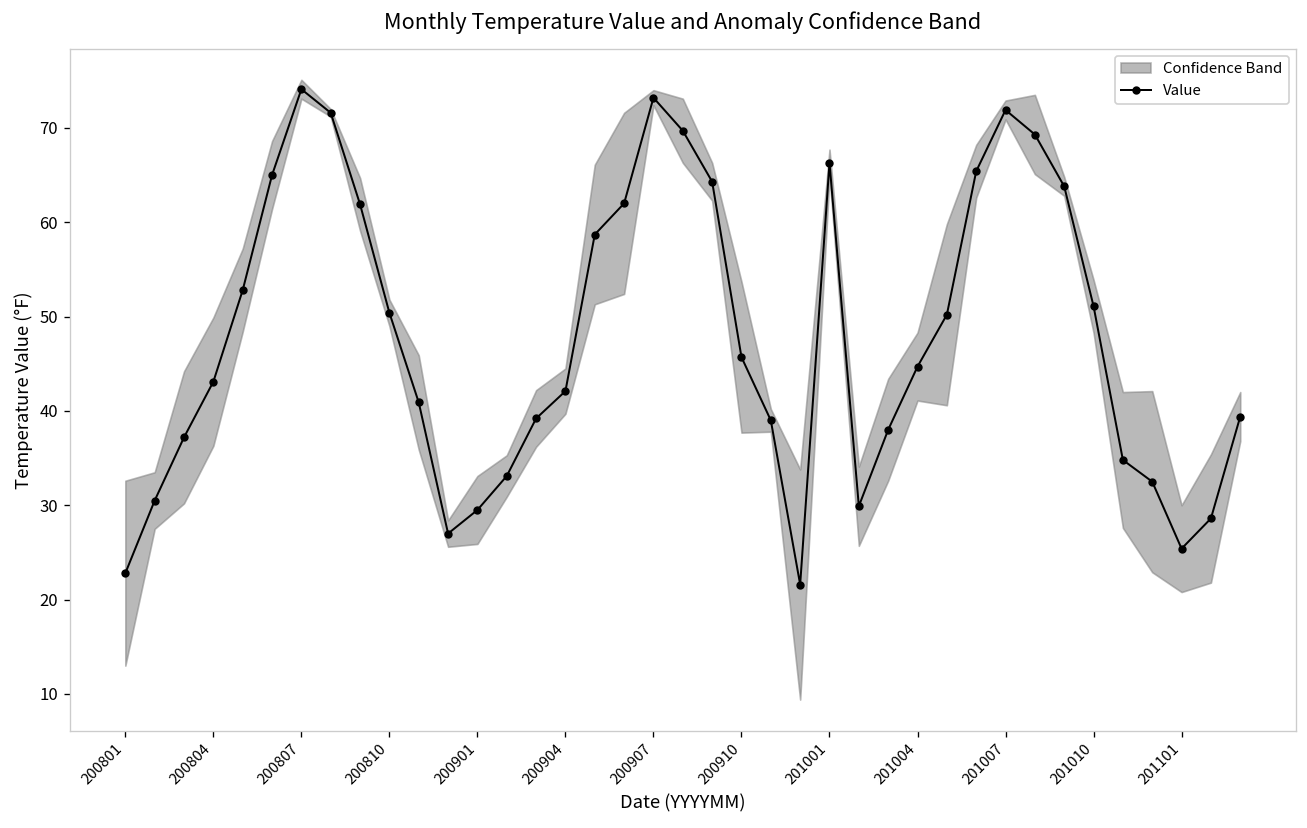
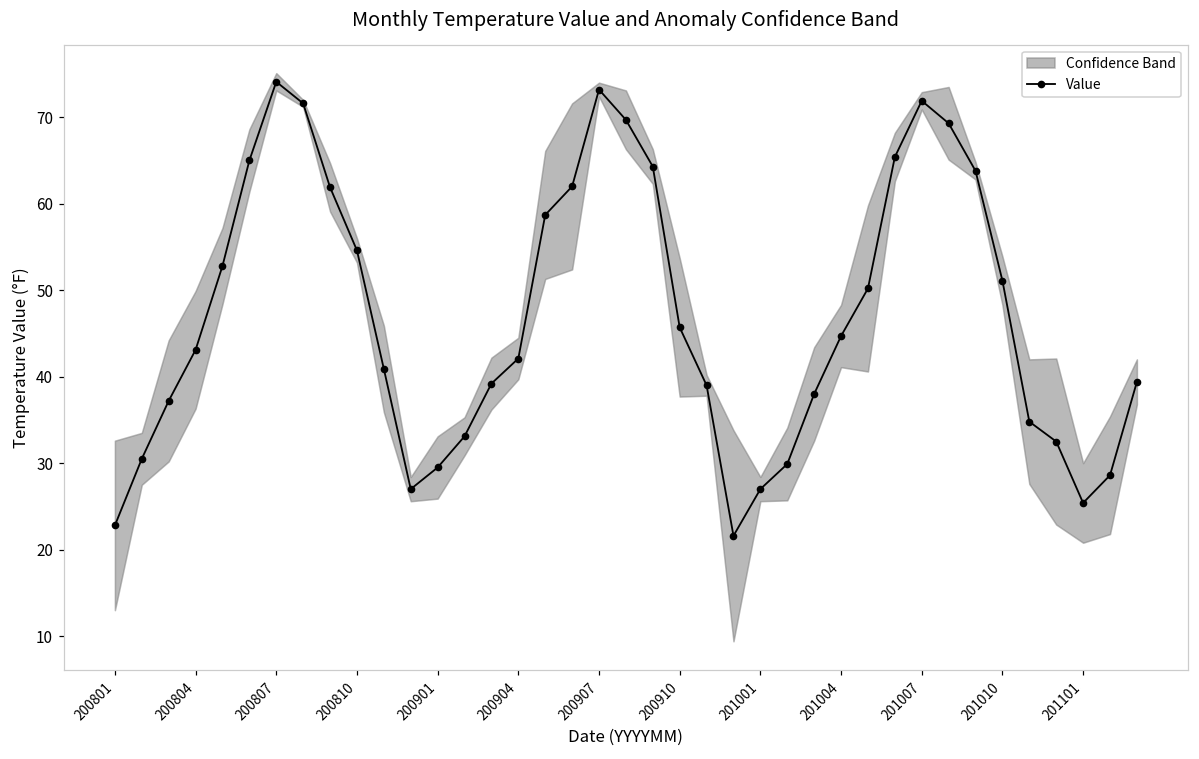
Value, 200810: 50 -> 55
Value, 201001: 66 -> 27
